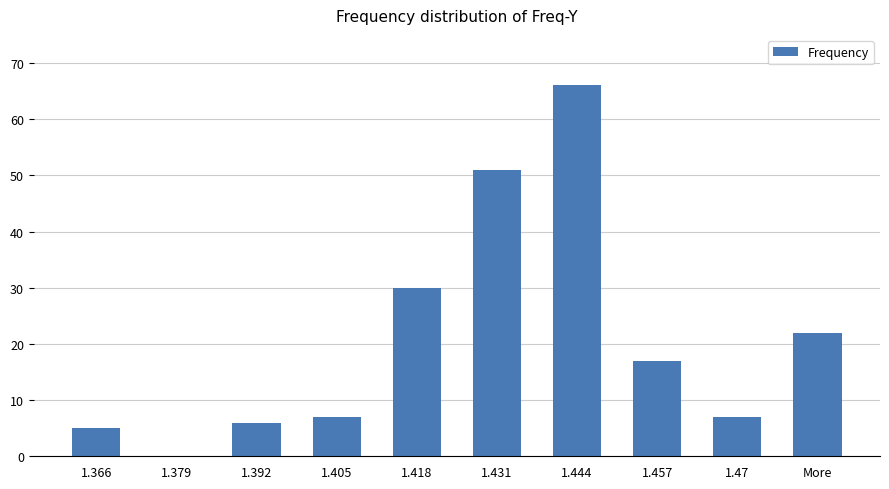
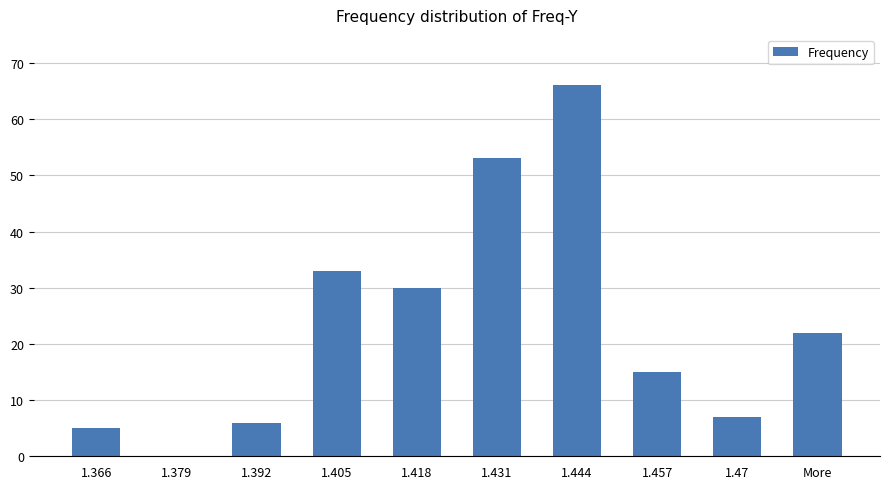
1.405: 7 -> 33
1.431: 51 -> 53
1.457: 17 -> 15
